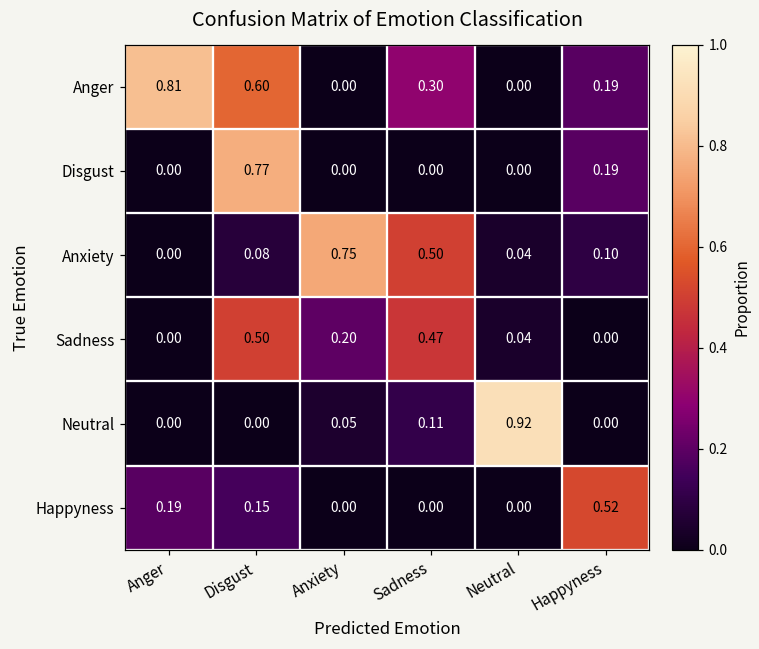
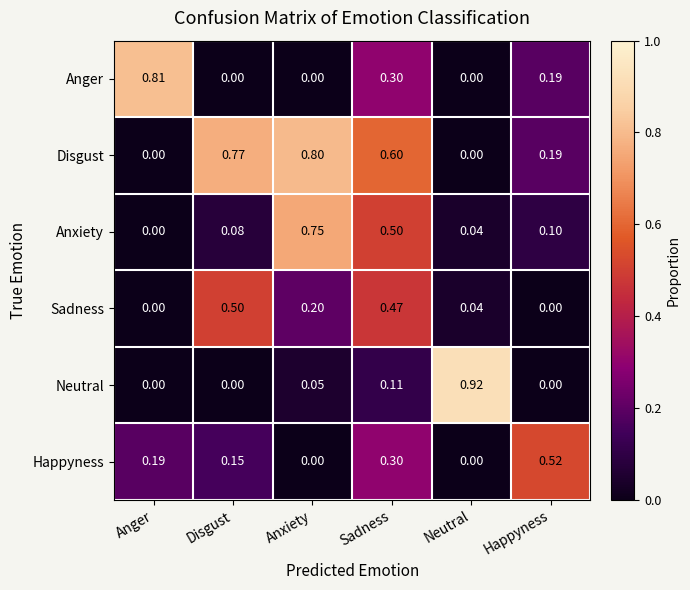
Anger, Disgust: 0.60 -> 0.00
Disgust, Anxiety: 0.00 -> 0.80
Disgust, Sadness: 0.00 -> 0.60
Happyness, Sadness: 0.00 -> 0.30
